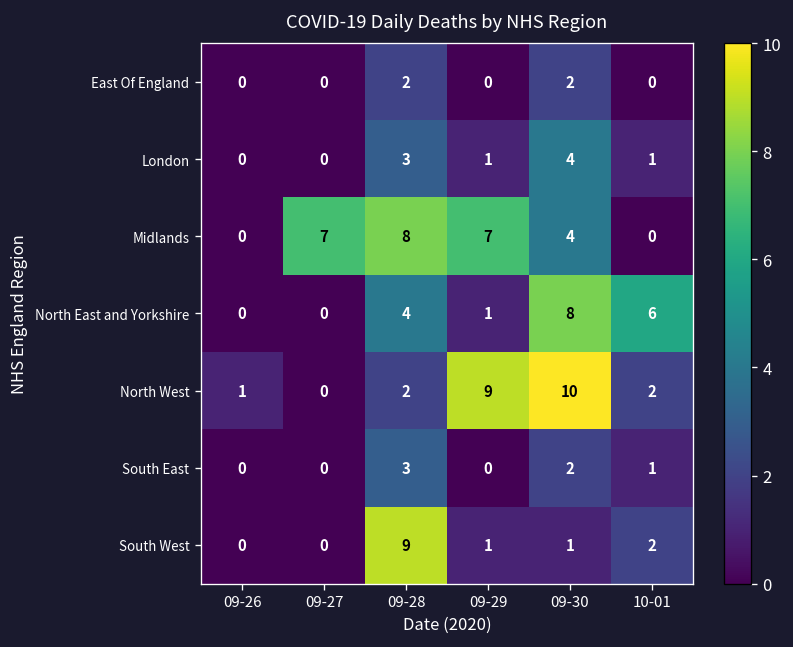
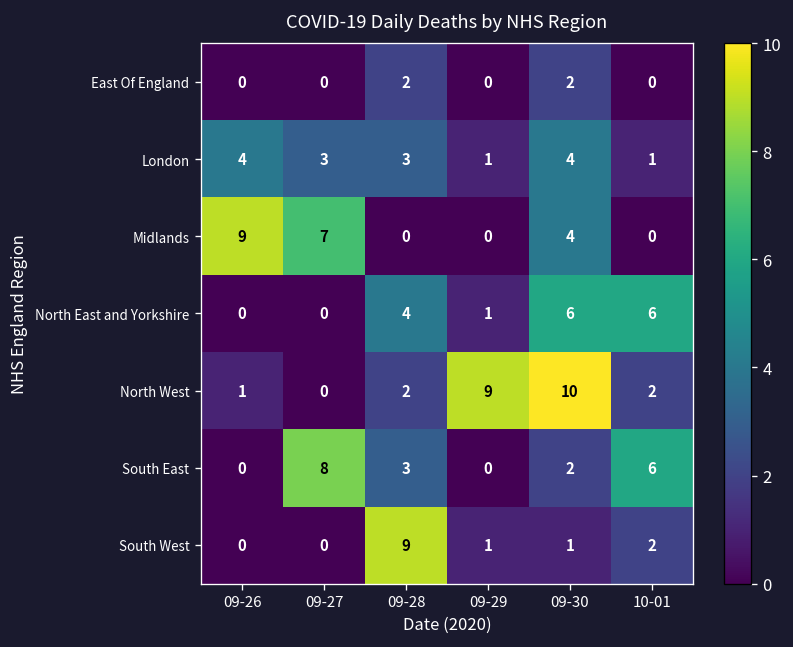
London, 09-26: 0 -> 4
London, 09-27: 0 -> 3
Midlands, 09-26: 0 -> 9
Midlands, 09-28: 8 -> 0
Midlands, 09-29: 7 -> 0
North East and Yorkshire, 09-30: 8 -> 6
South East, 09-27: 0 -> 8
South East, 10-01: 1 -> 6
